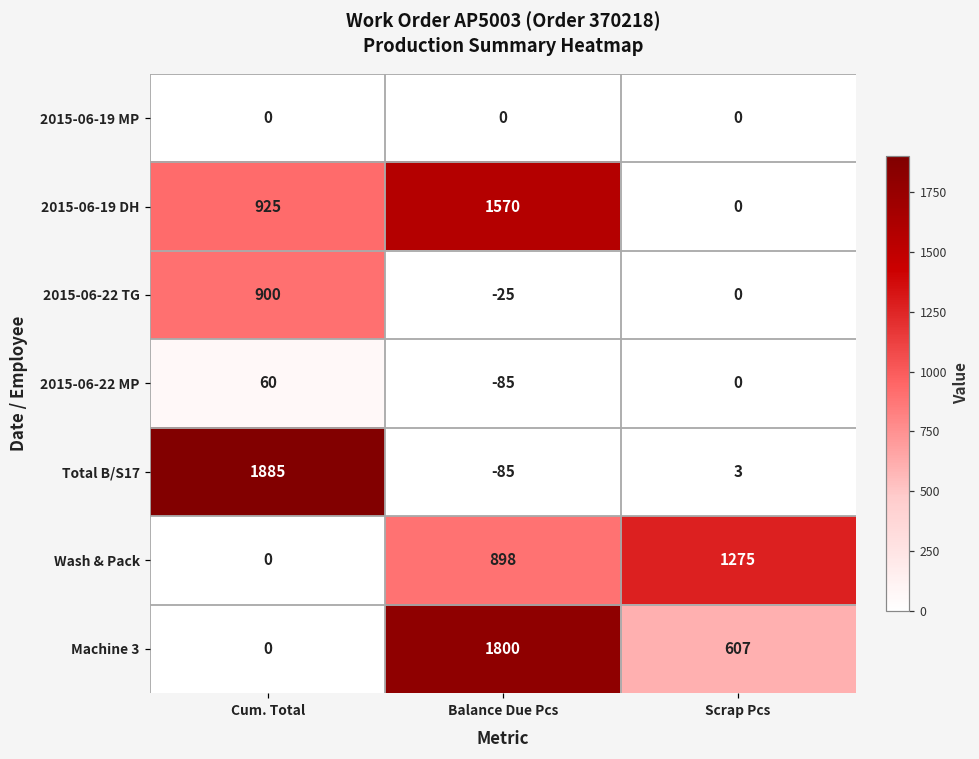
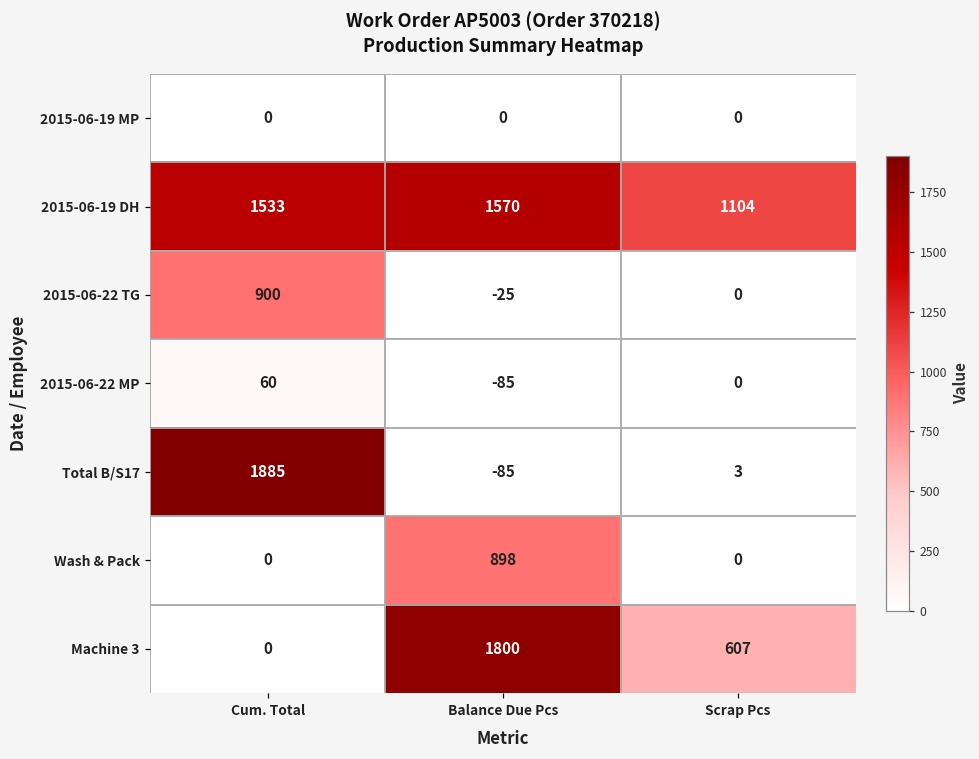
2015-06-19 DH, Cum. Total: 925 -> 1533
2015-06-19 DH, Scrap Pcs: 0 -> 1104
Wash & Pack, Scrap Pcs: 1275 -> 0
